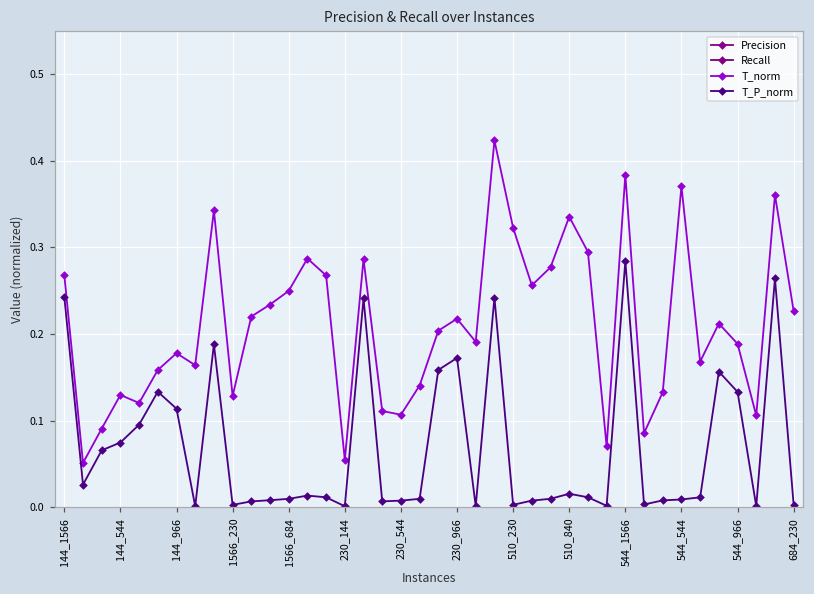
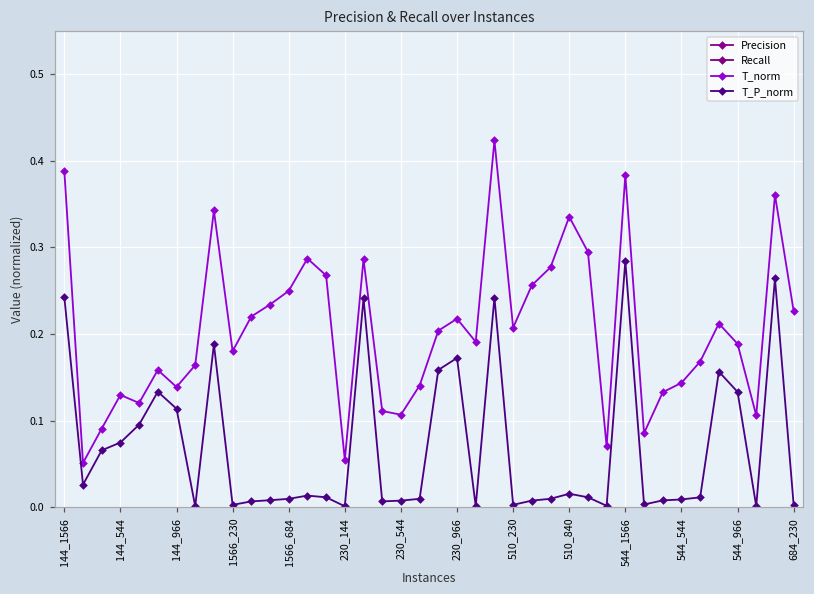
T_norm, 144_1566: 0.27 -> 0.39
T_norm, 144_966: 0.18 -> 0.14
T_norm, 1566_230: 0.13 -> 0.18
T_norm, 510_230: 0.32 -> 0.21
T_norm, 544_544: 0.37 -> 0.14
